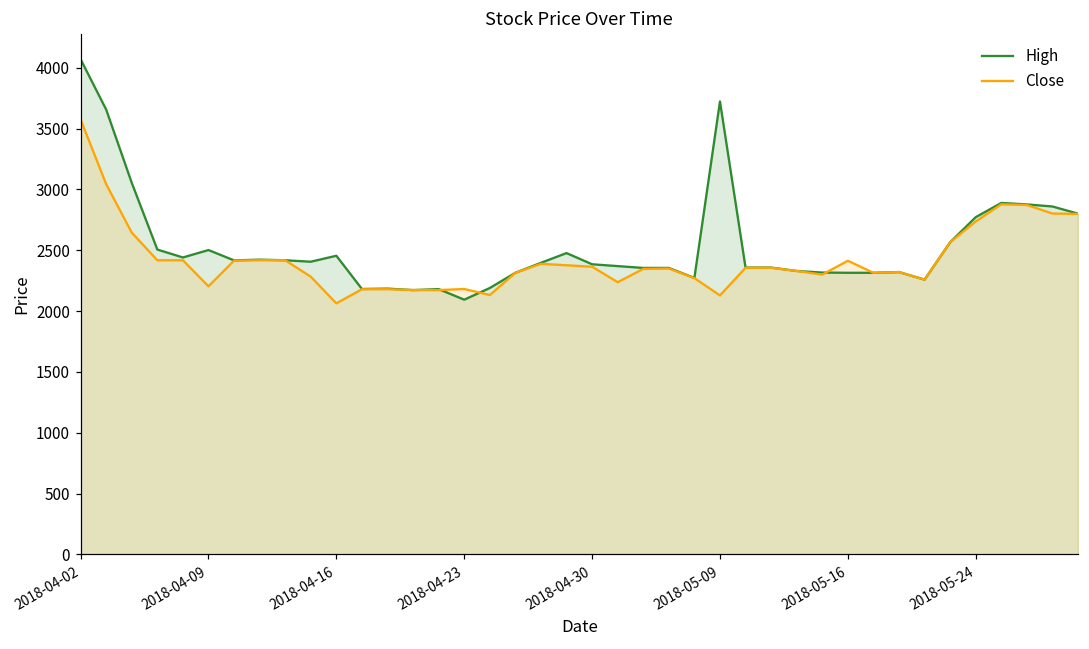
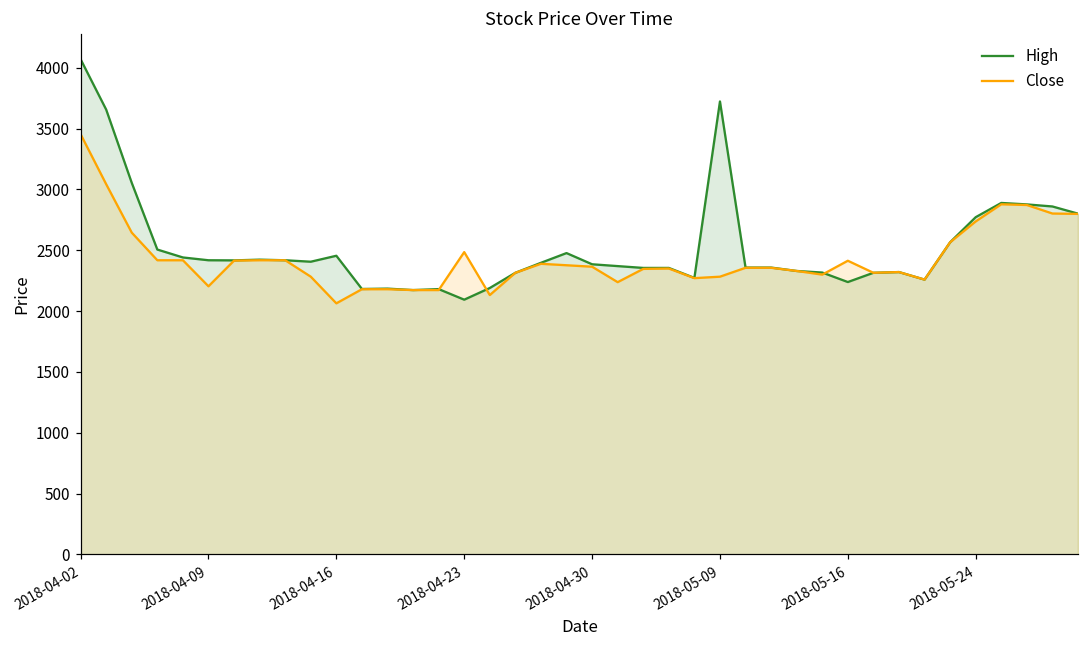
Close, 2018-04-02: 3580 -> 3450
High, 2018-04-09: 2500 -> 2420
Close, 2018-04-23: 2180 -> 2490
Close, 2018-05-09: 2130 -> 2280
High, 2018-05-16: 2320 -> 2240
